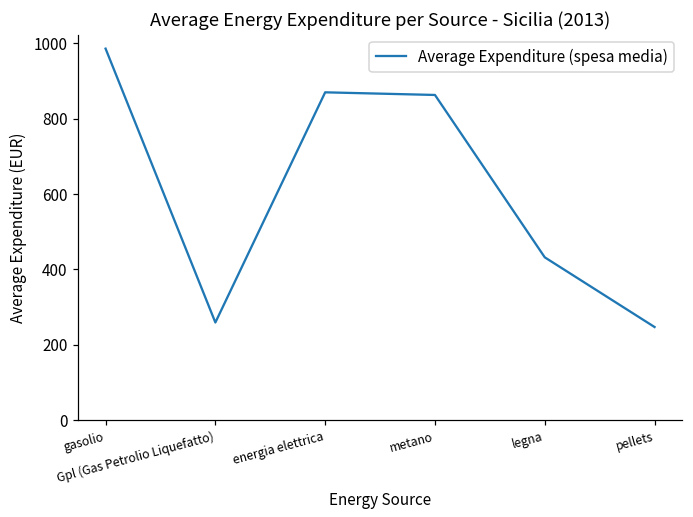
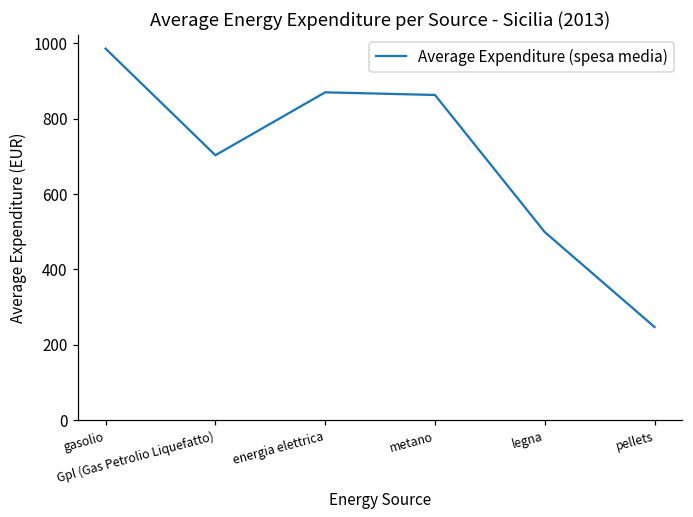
Gpl (Gas Petrolio Liquefatto): 260 -> 700
legna: 430 -> 500
